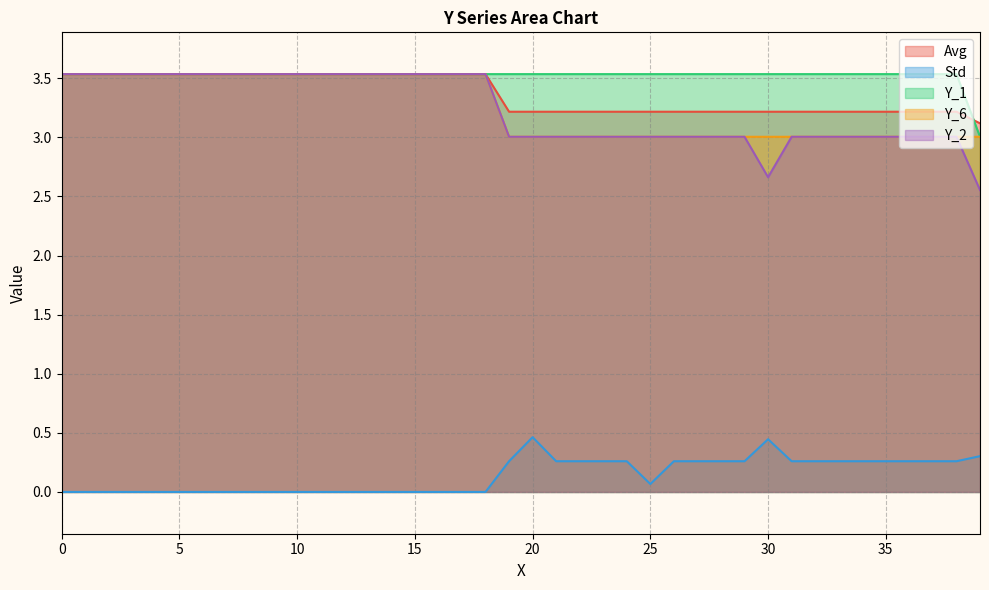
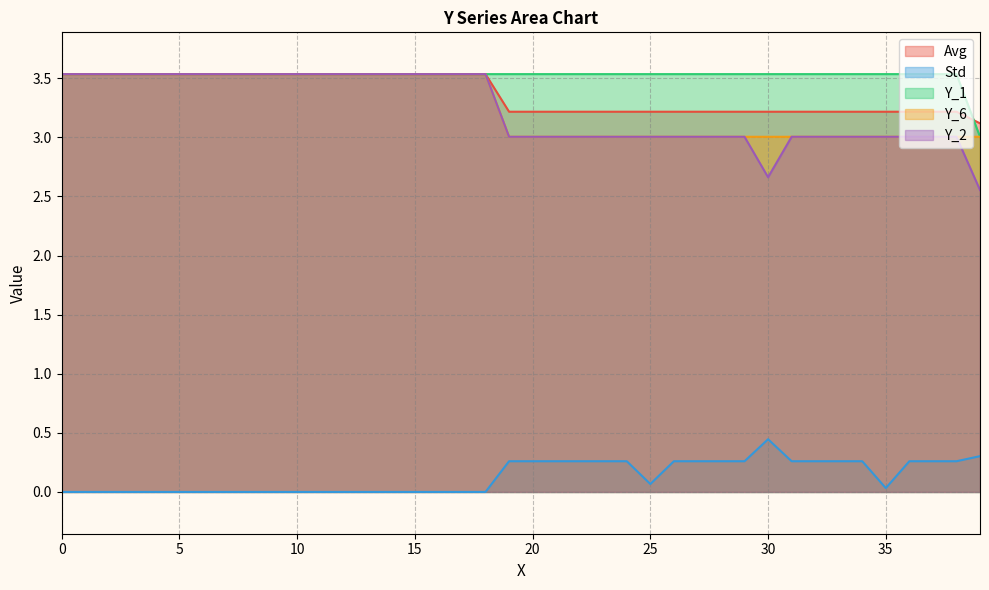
Std, 20: 0.46 -> 0.26
Std, 35: 0.26 -> 0.03
